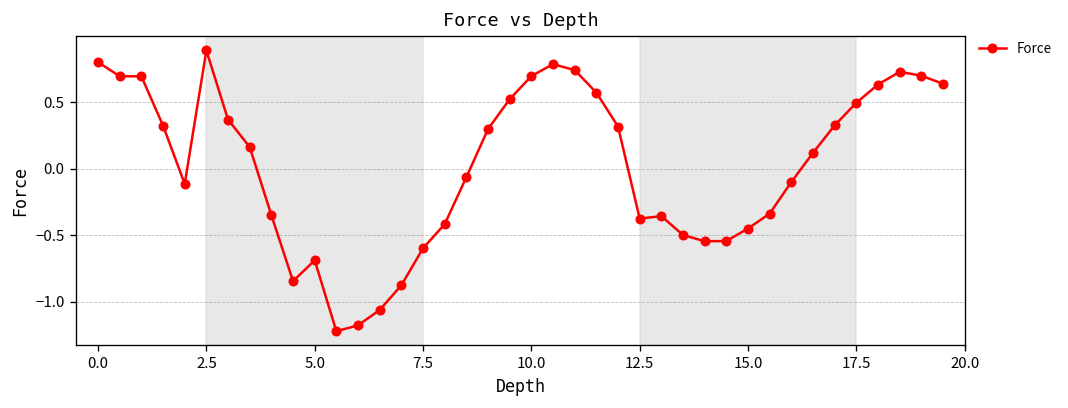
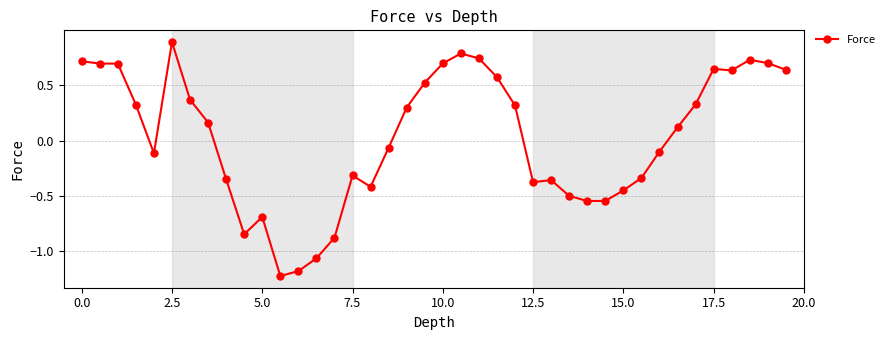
0.0: 0.80 -> 0.71
7.5: -0.60 -> -0.32
17.5: 0.49 -> 0.65
